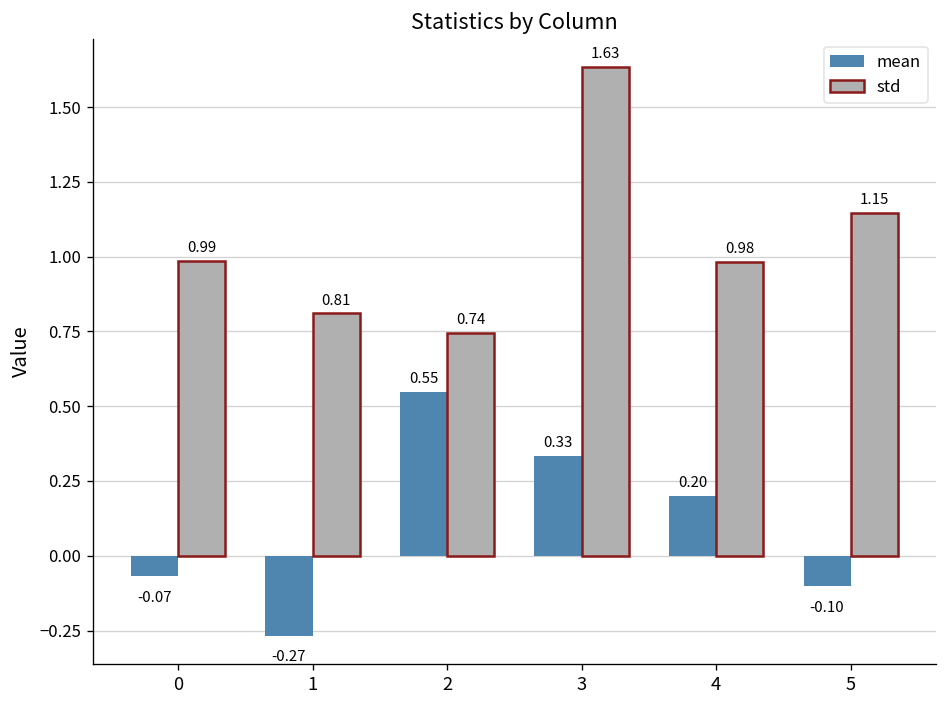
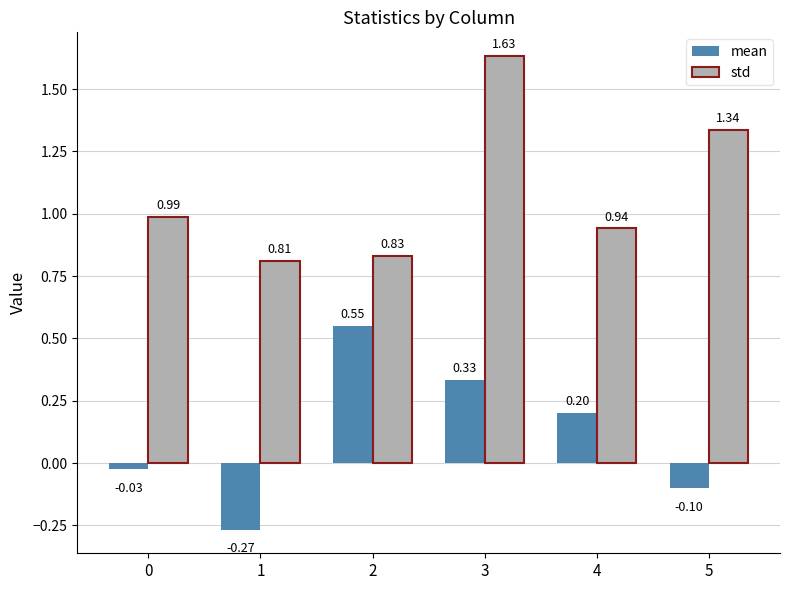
mean, 0: -0.07 -> -0.03
std, 2: 0.74 -> 0.83
std, 4: 0.98 -> 0.94
std, 5: 1.15 -> 1.34
